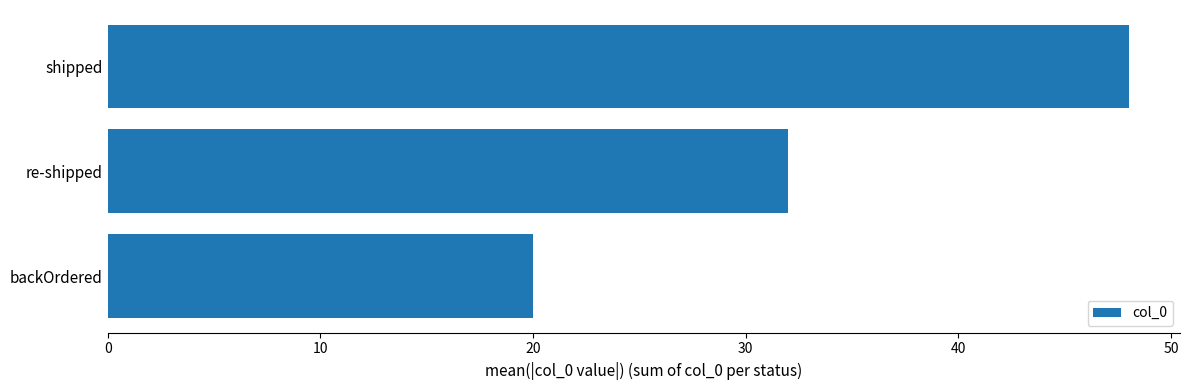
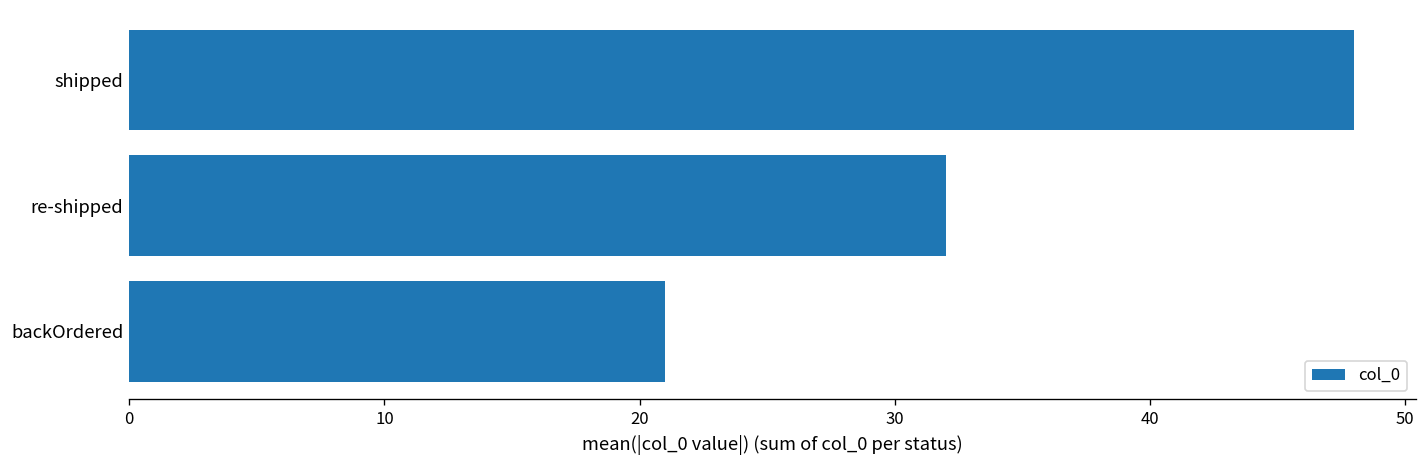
backOrdered: 20 -> 21
